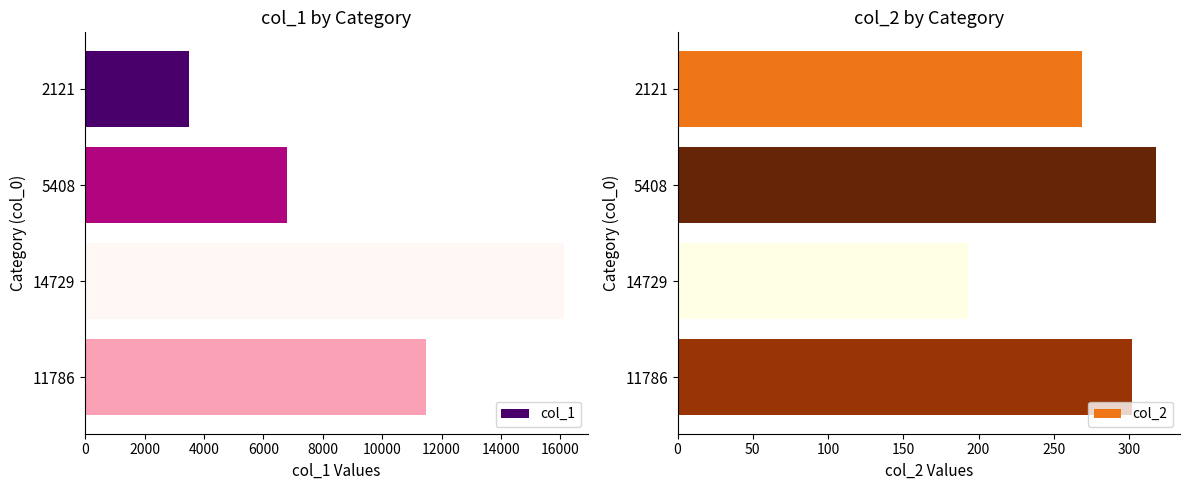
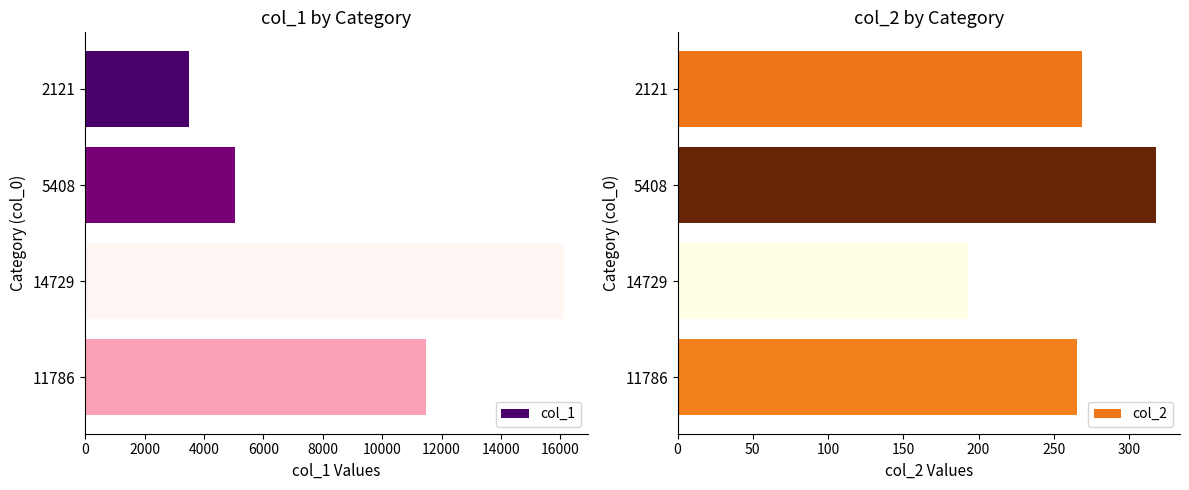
col_1 by Category, 5408: 6800 -> 5000
col_2 by Category, 11786: 302 -> 265
